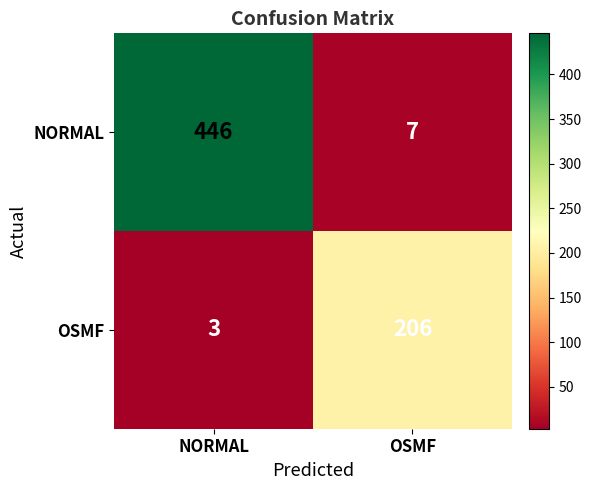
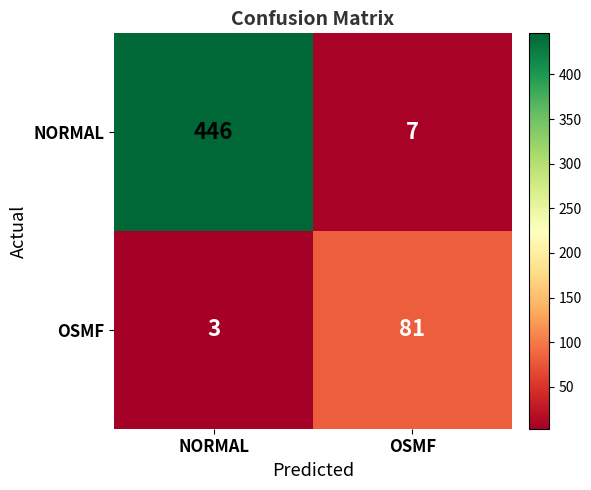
OSMF, OSMF: 206 -> 81
